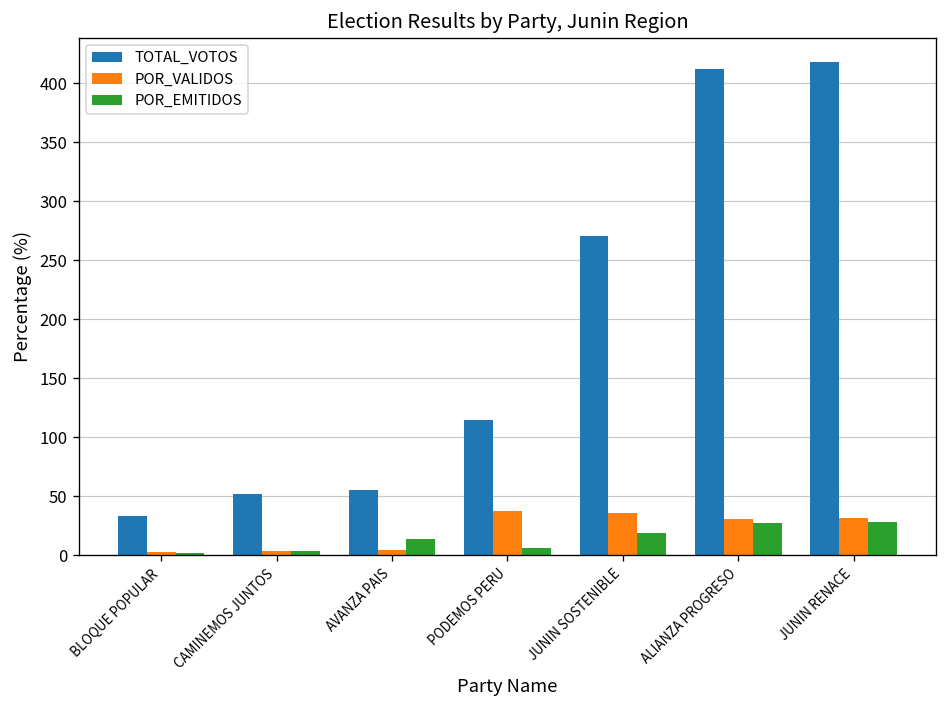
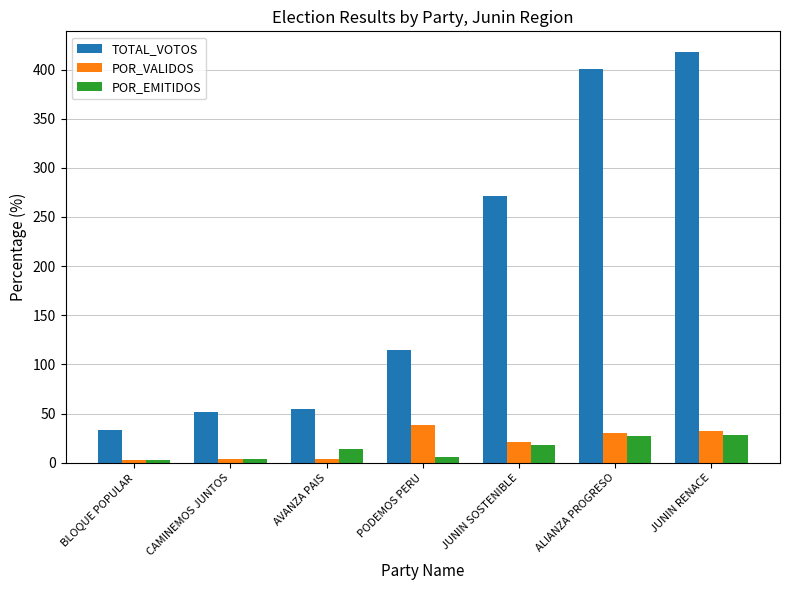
POR_VALIDOS, JUNIN SOSTENIBLE: 40 -> 20
TOTAL_VOTOS, ALIANZA PROGRESO: 410 -> 400
